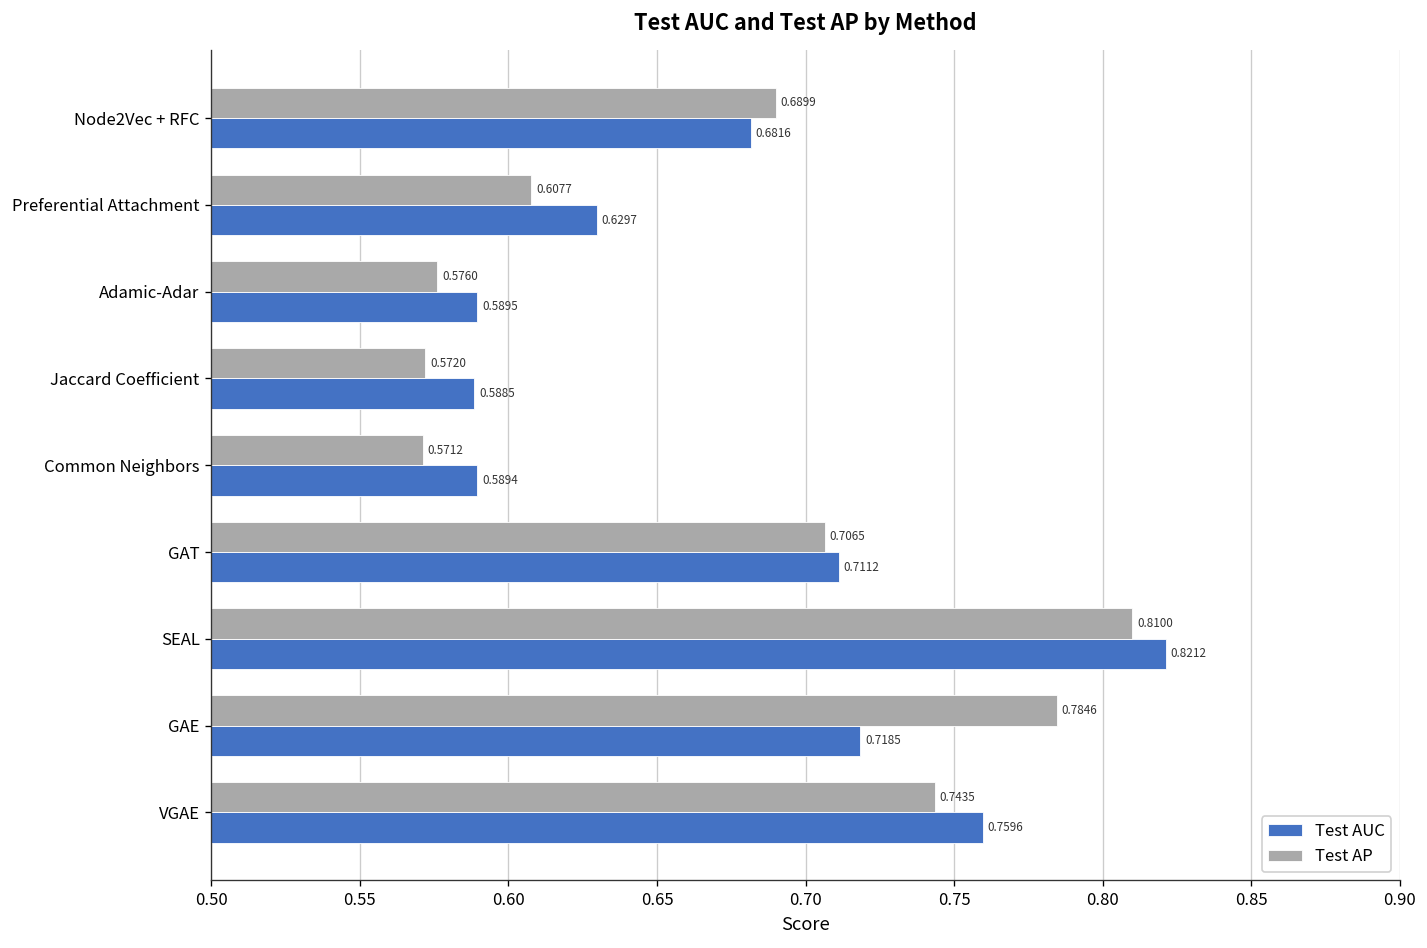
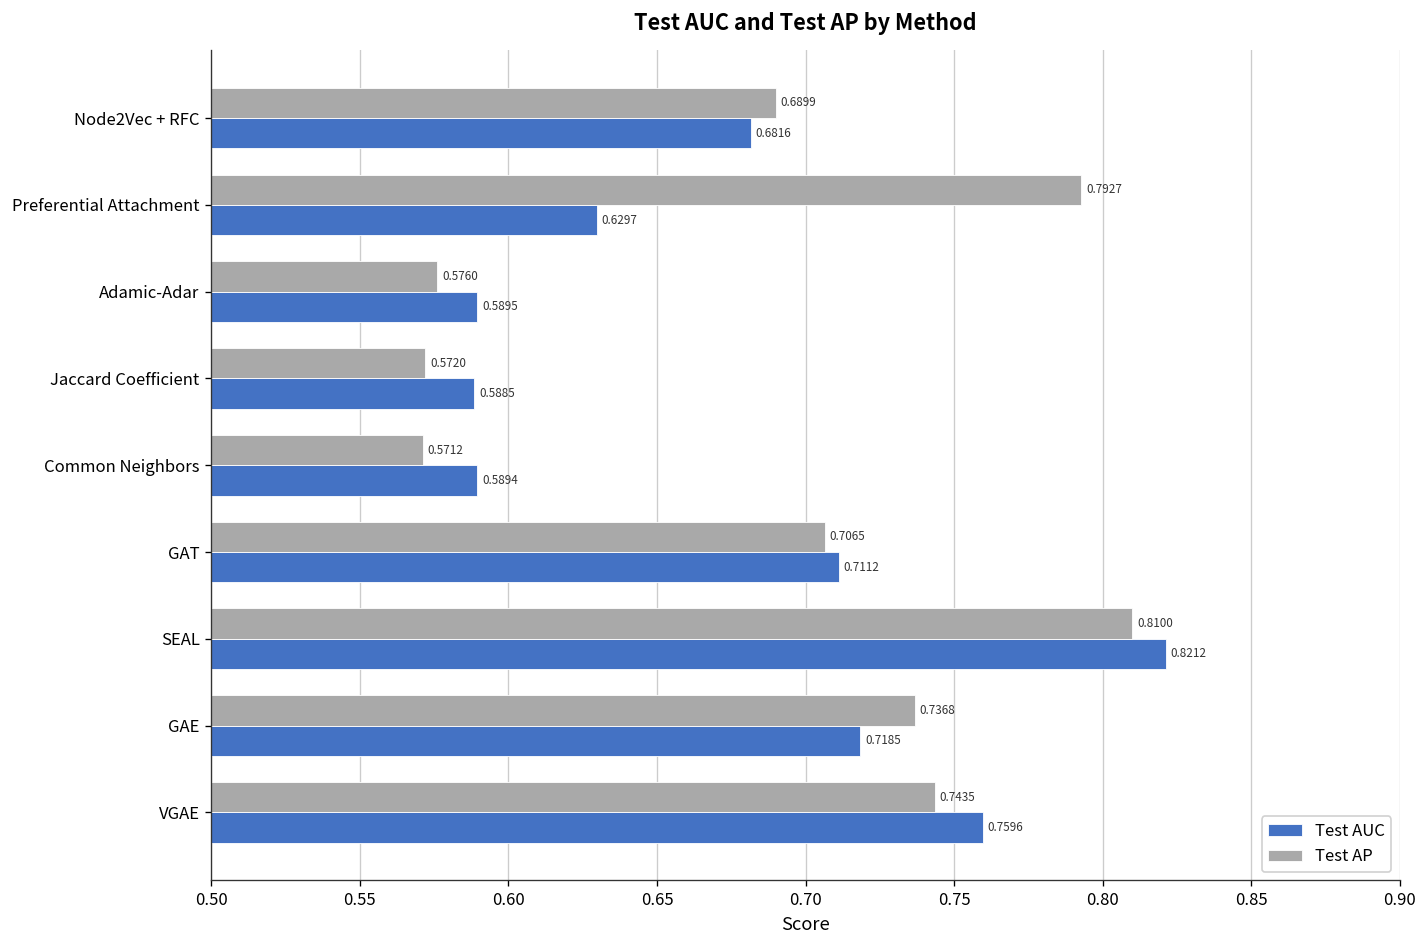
Test AP, Preferential Attachment: 0.6077 -> 0.7927
Test AP, GAE: 0.7846 -> 0.7368
